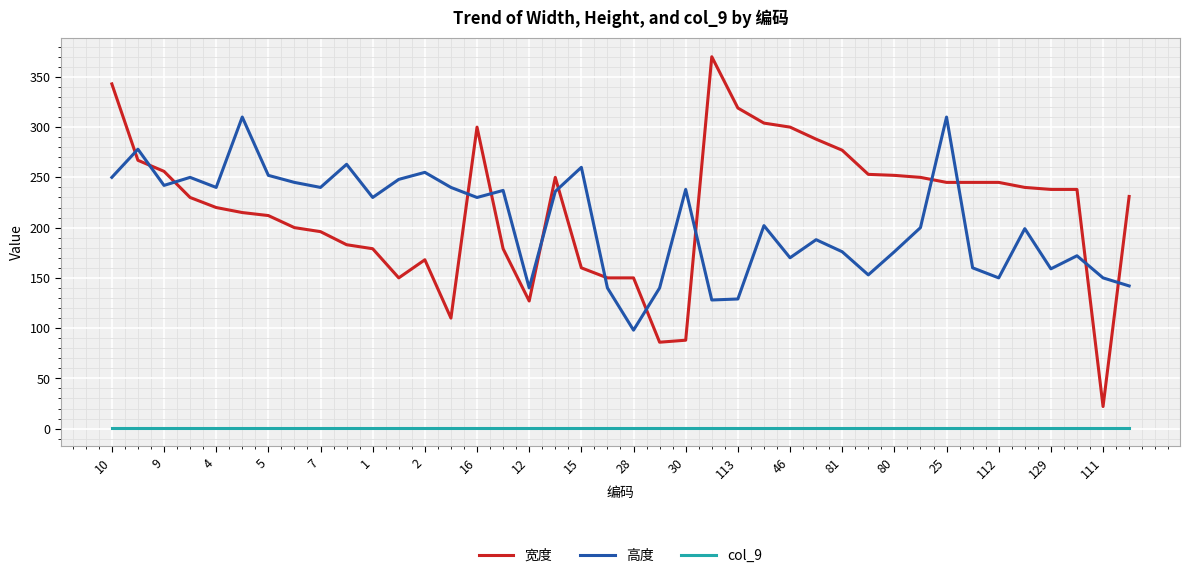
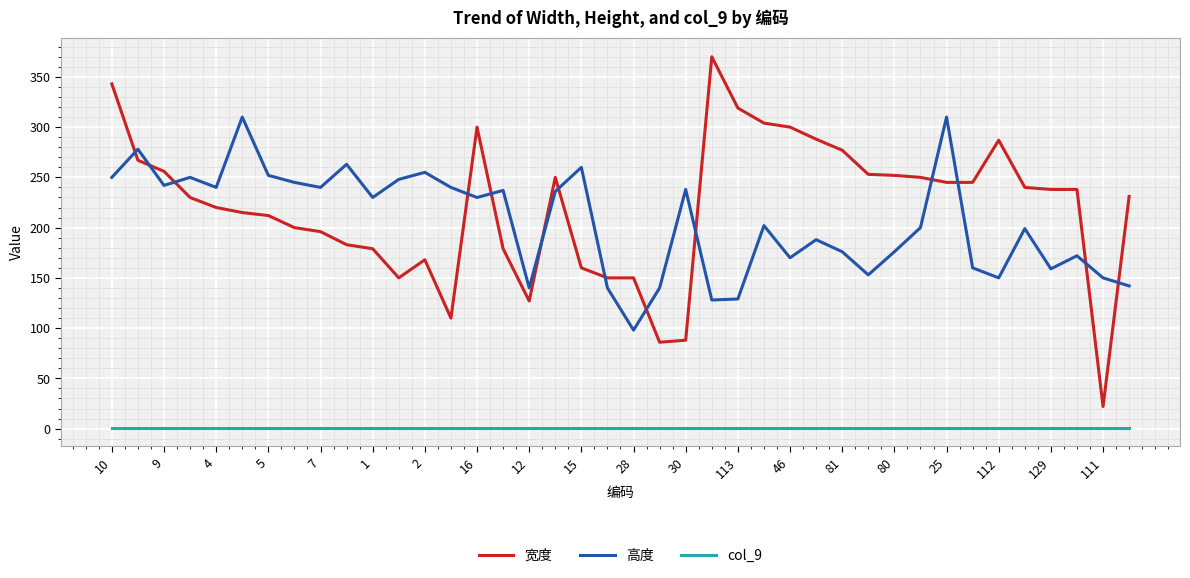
宽度, 112: 245 -> 287
